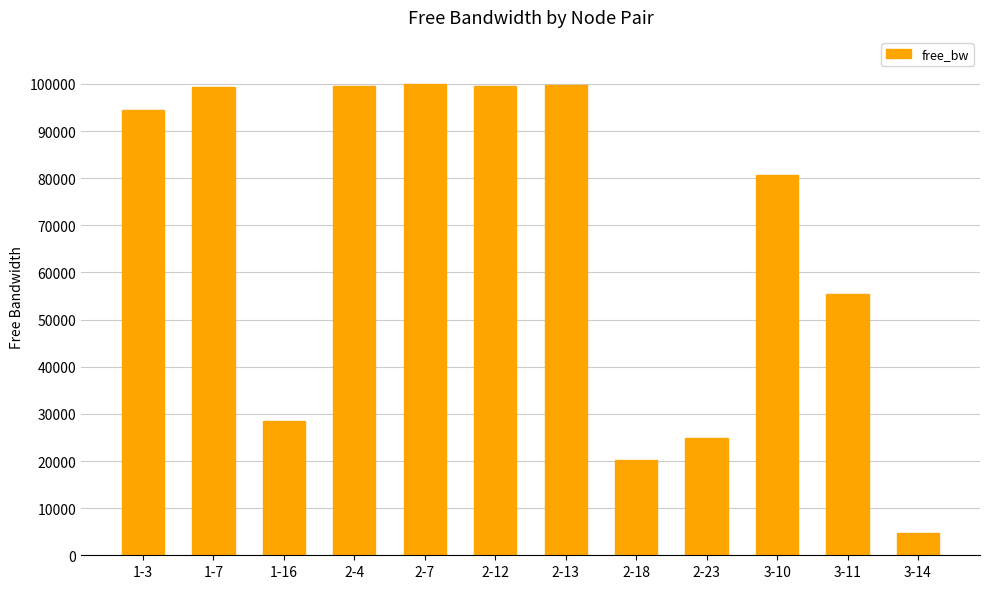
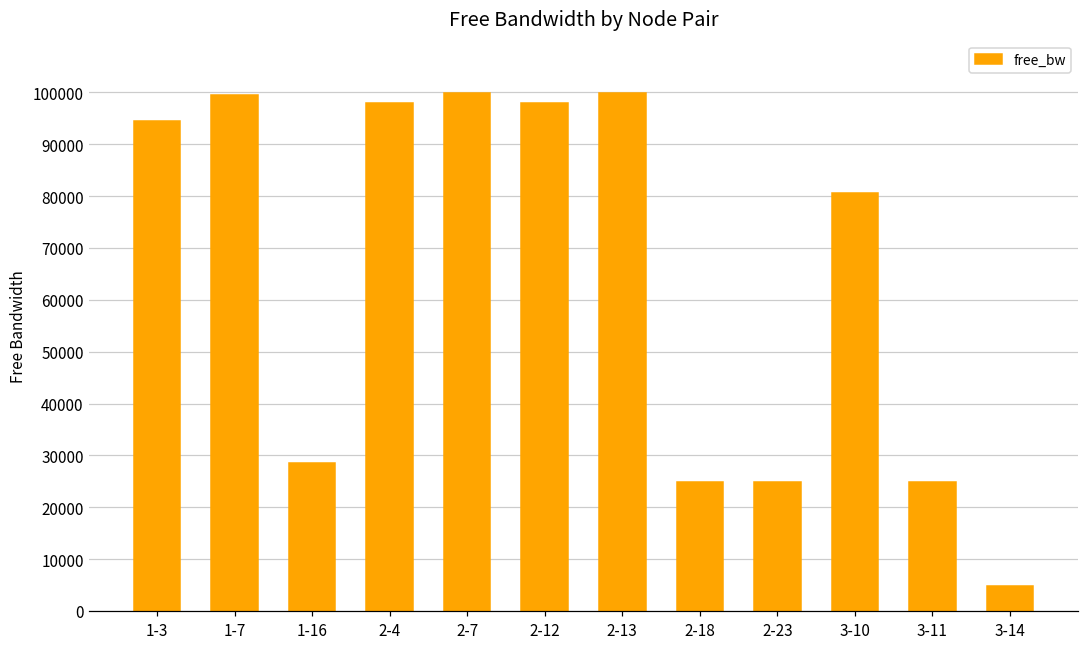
2-4: 100000 -> 98000
2-12: 100000 -> 98000
2-18: 20000 -> 25000
3-11: 55000 -> 25000
